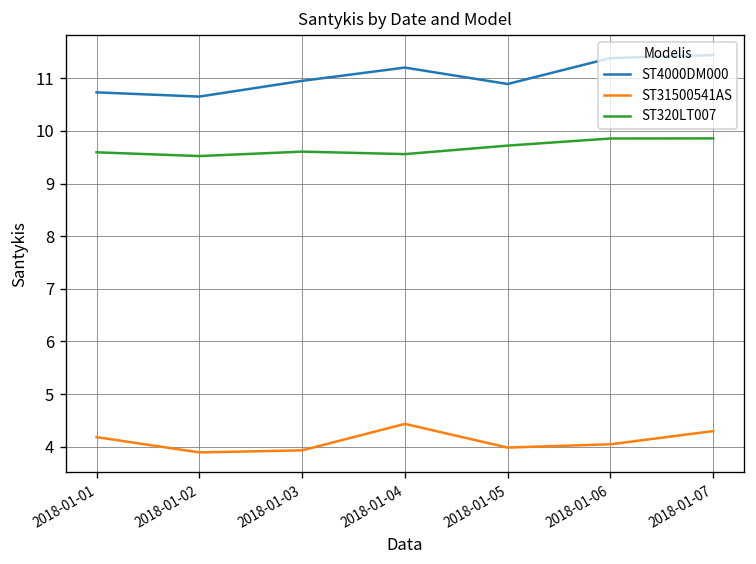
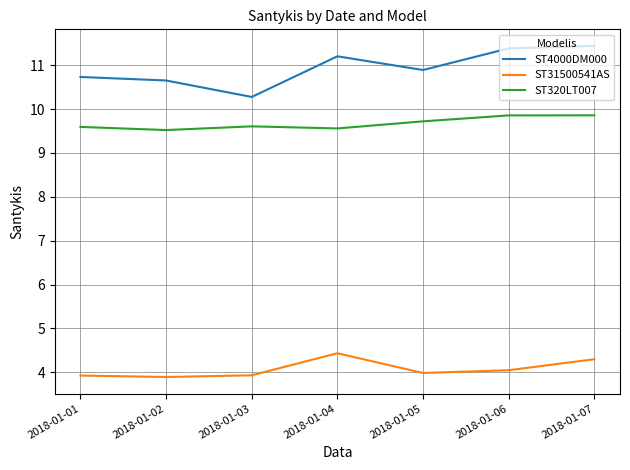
ST31500541AS, 2018-01-01: 4.2 -> 3.9
ST4000DM000, 2018-01-03: 11.0 -> 10.3
